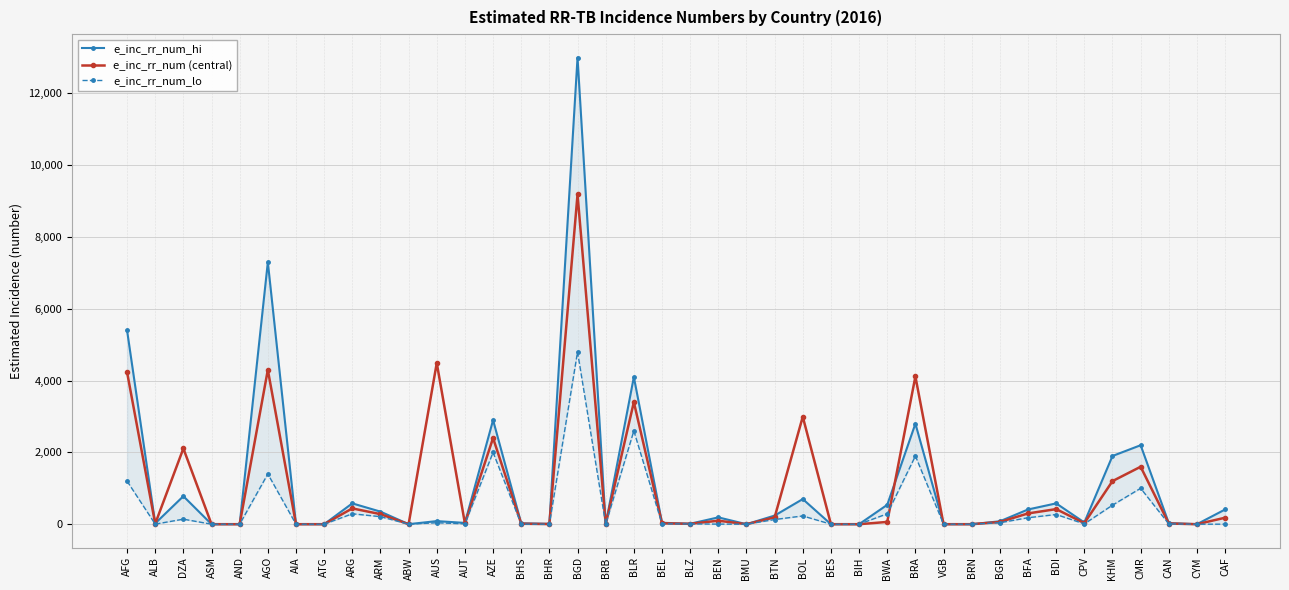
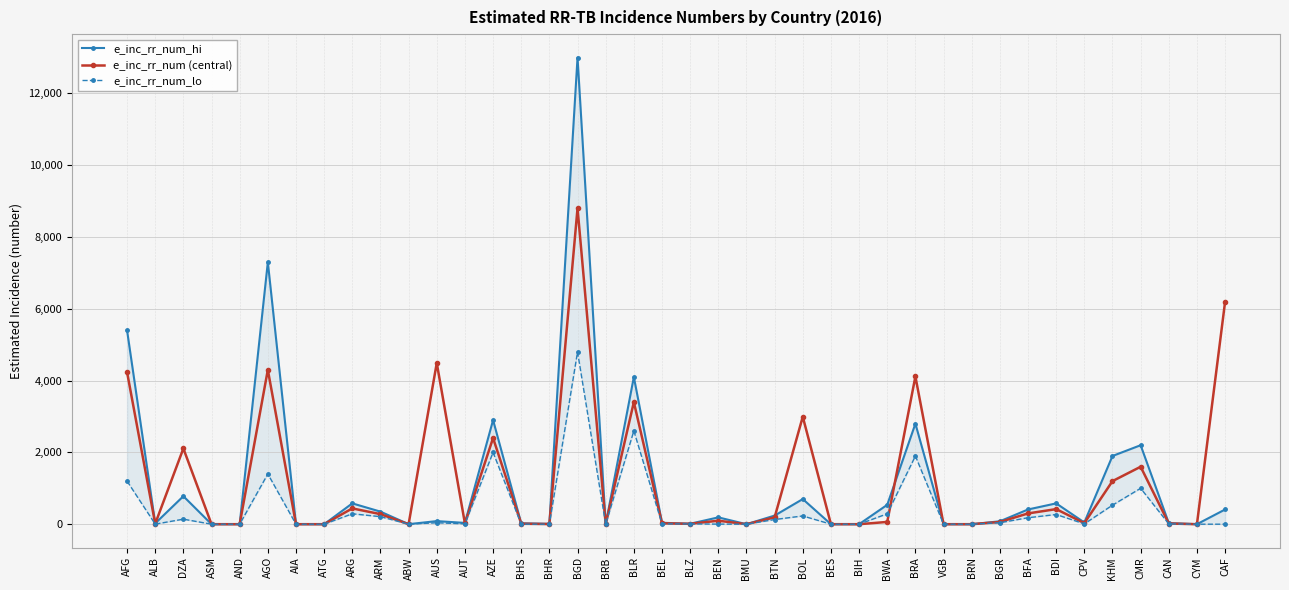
e_inc_rr_num (central), BGD: 9,200 -> 8,800
e_inc_rr_num (central), CAF: 200 -> 6,200
